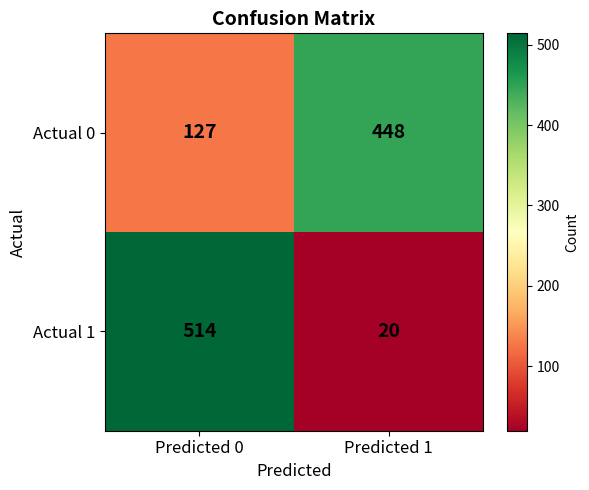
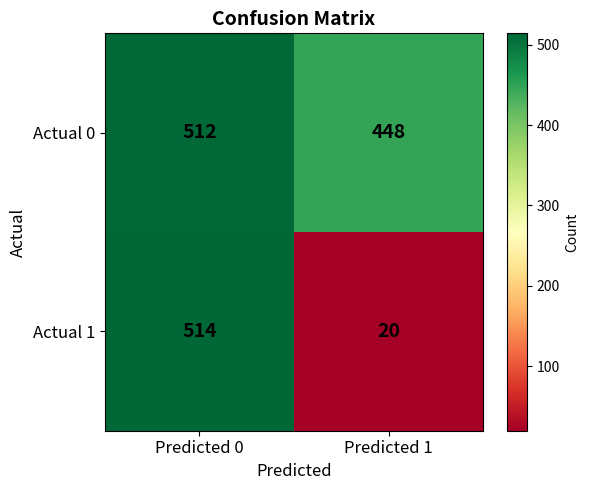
Actual 0, Predicted 0: 127 -> 512
